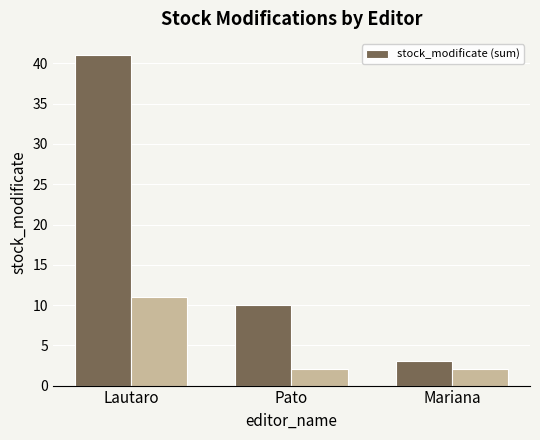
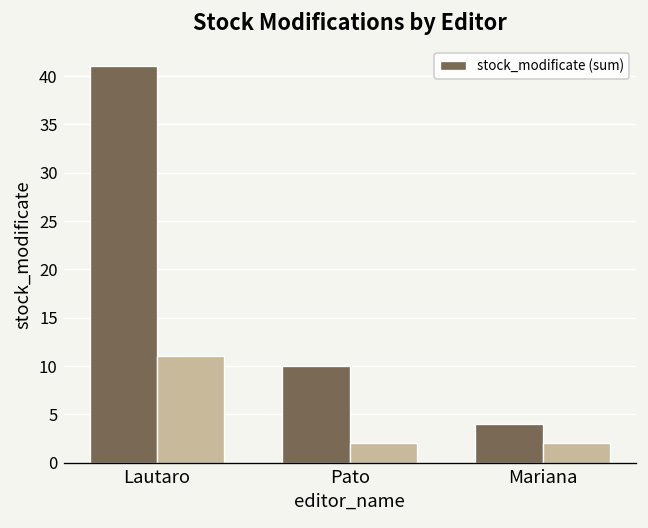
stock_modificate (sum), Mariana: 3 -> 4
